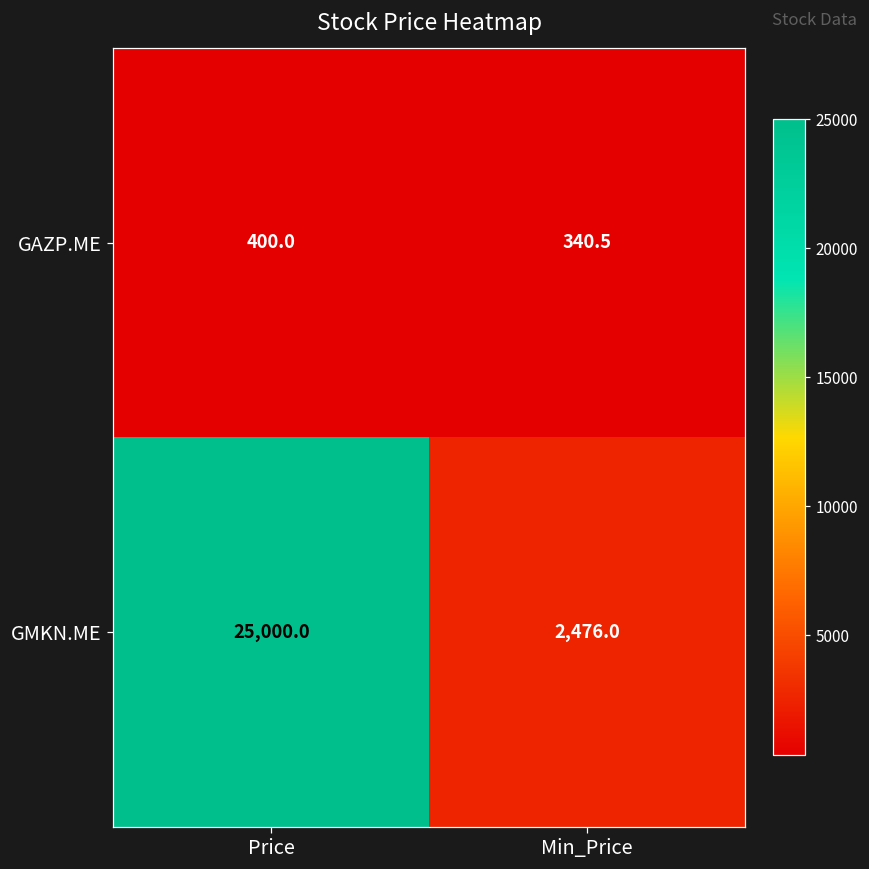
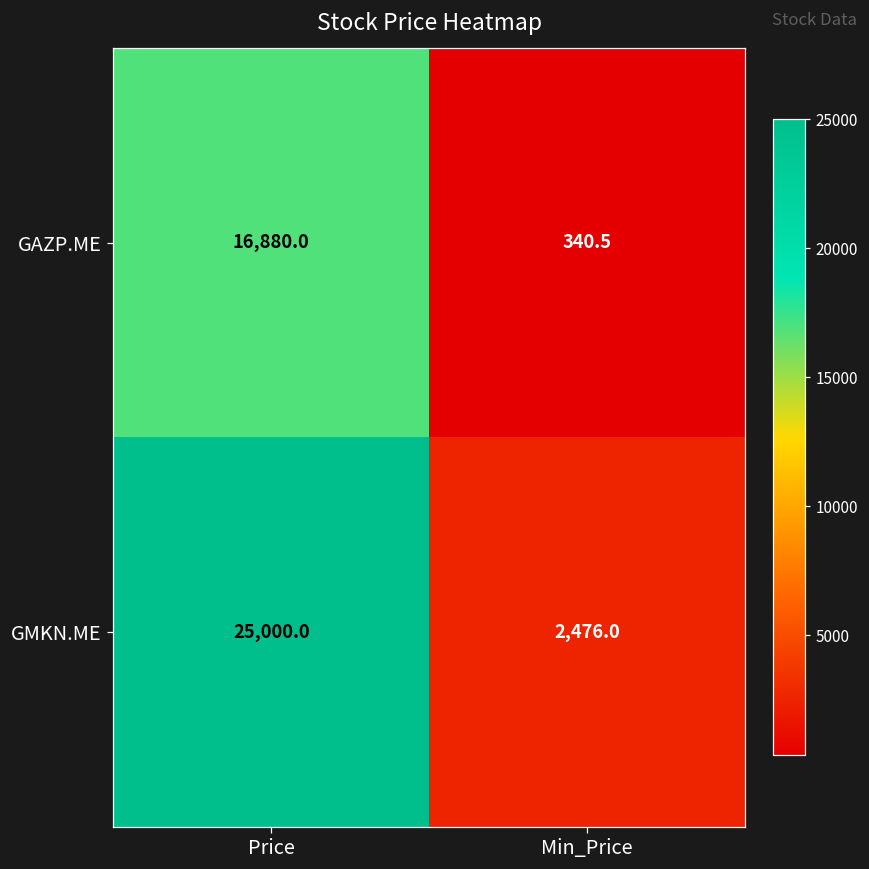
GAZP.ME, Price: 400.0 -> 16,880.0
